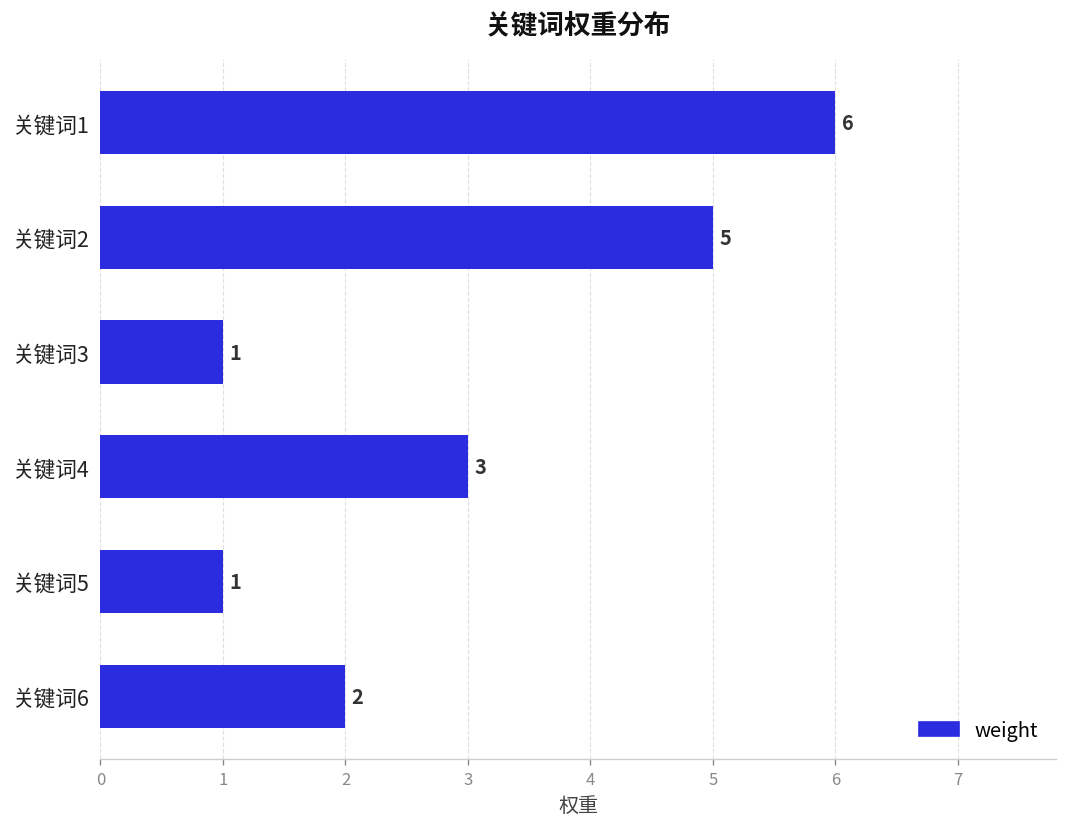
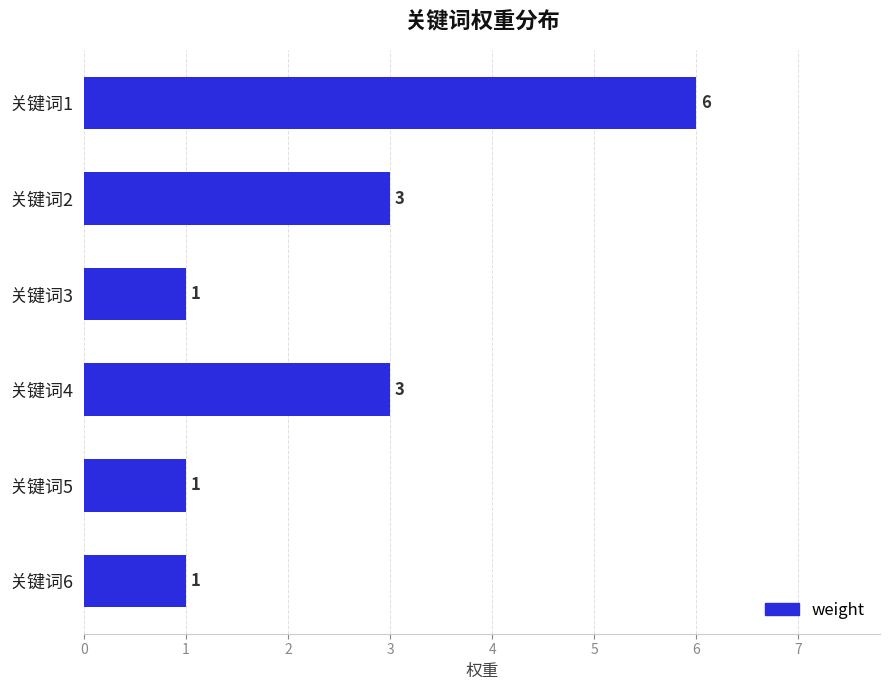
关键词2: 5 -> 3
关键词6: 2 -> 1
